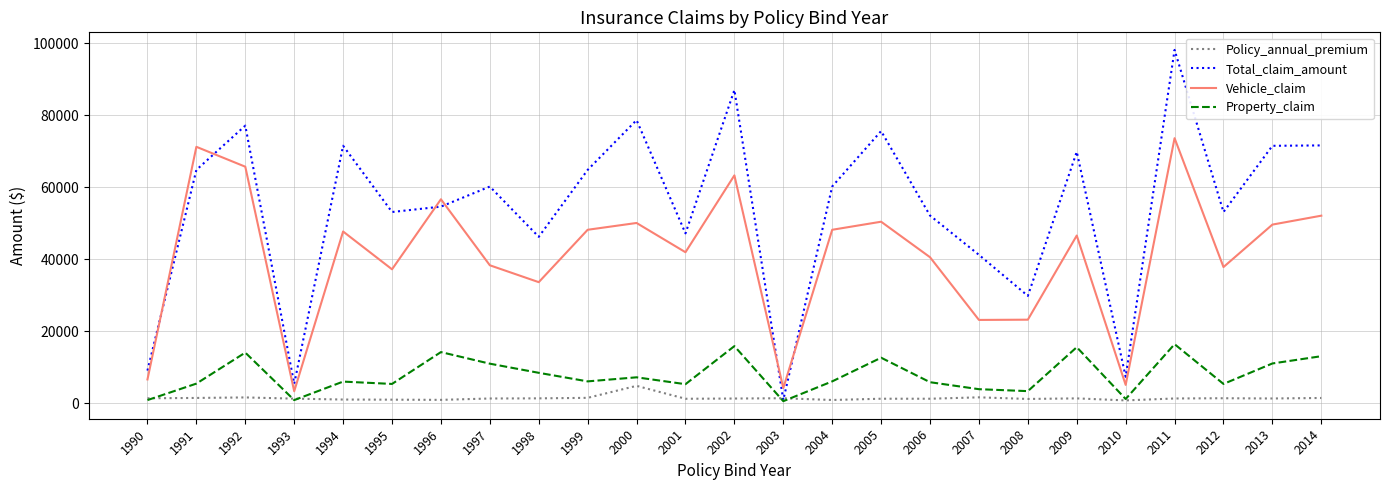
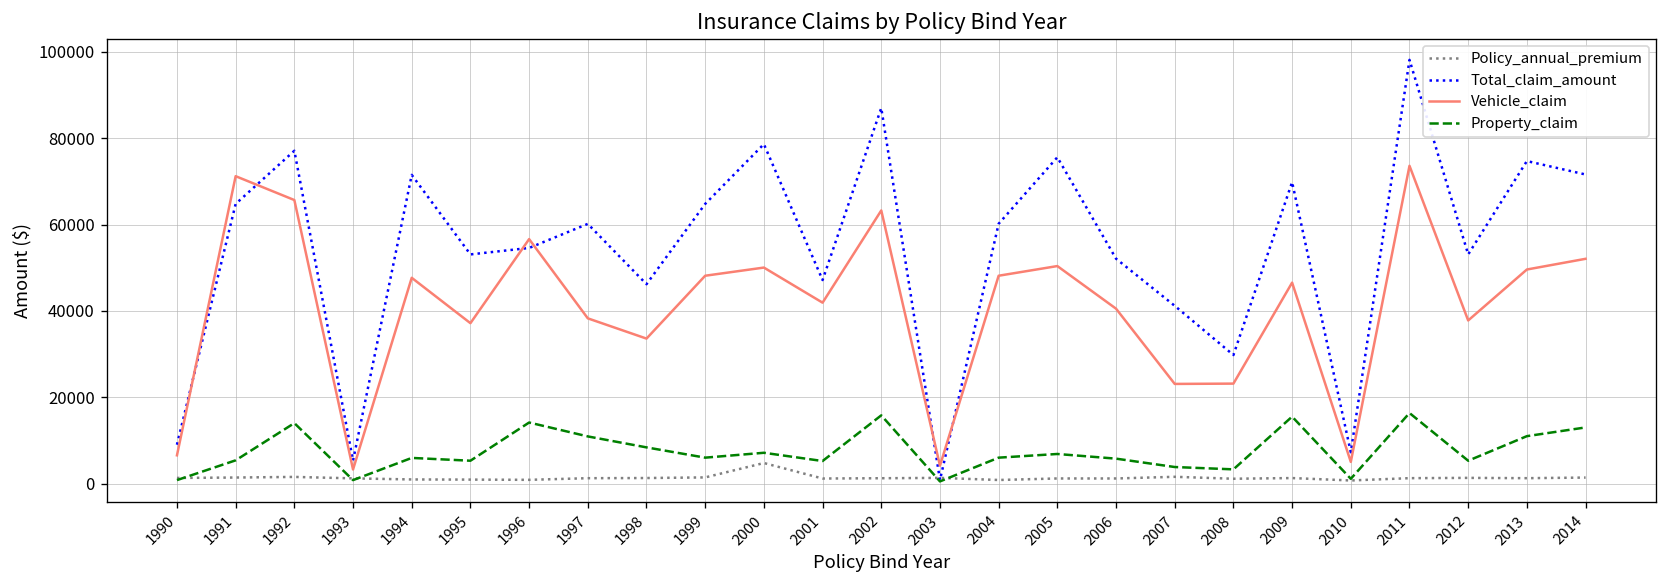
Property_claim, 2005: 13000 -> 7000
Total_claim_amount, 2013: 72000 -> 75000
